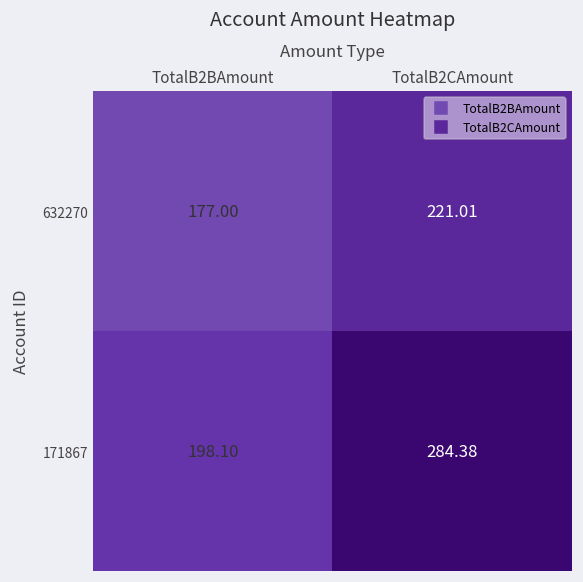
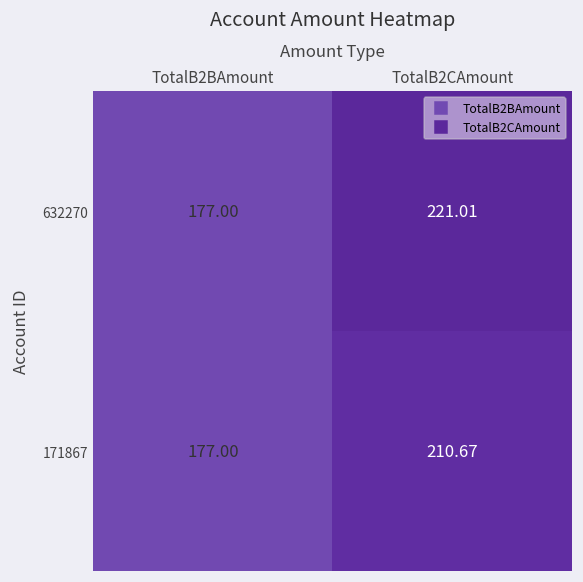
171867, TotalB2BAmount: 198.10 -> 177.00
171867, TotalB2CAmount: 284.38 -> 210.67
